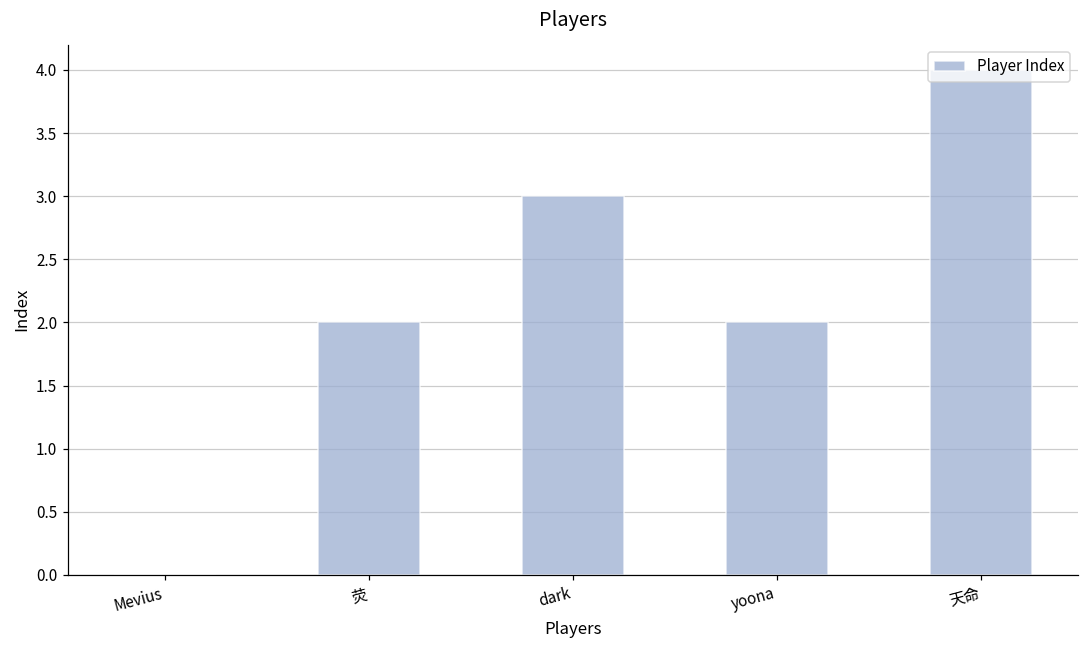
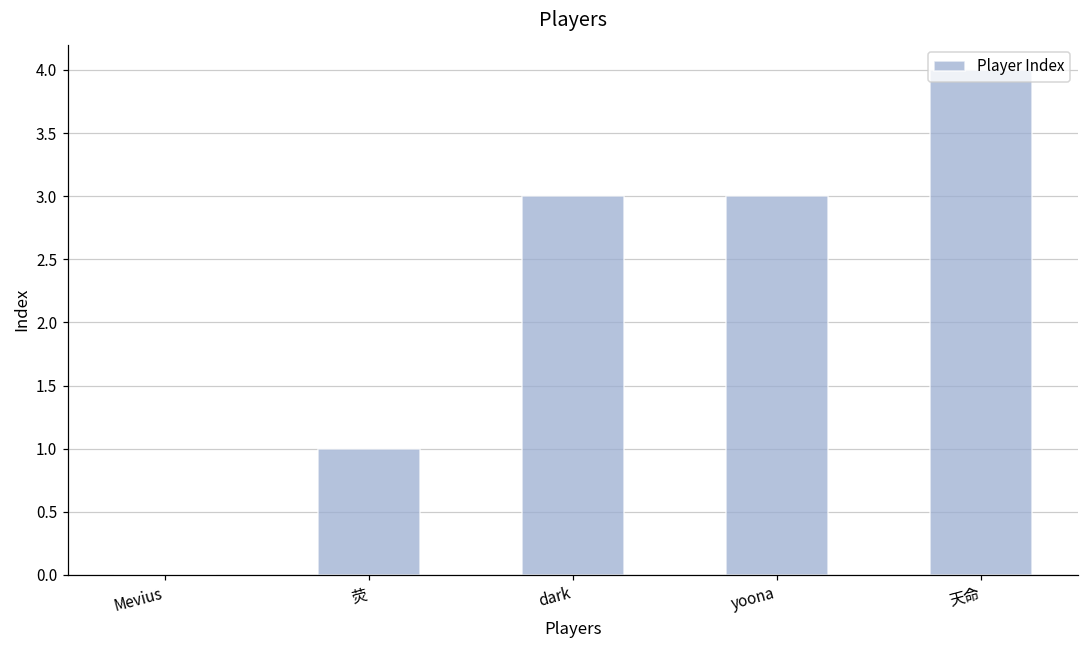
荧: 2 -> 1
yoona: 2 -> 3
